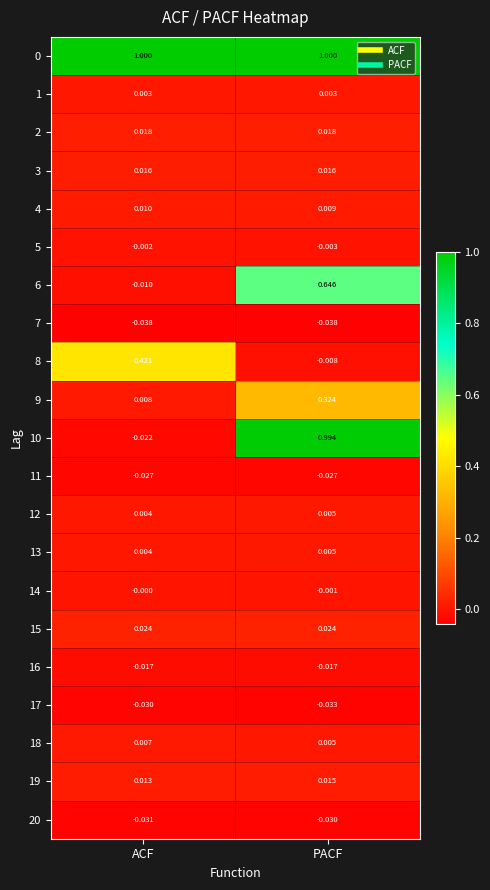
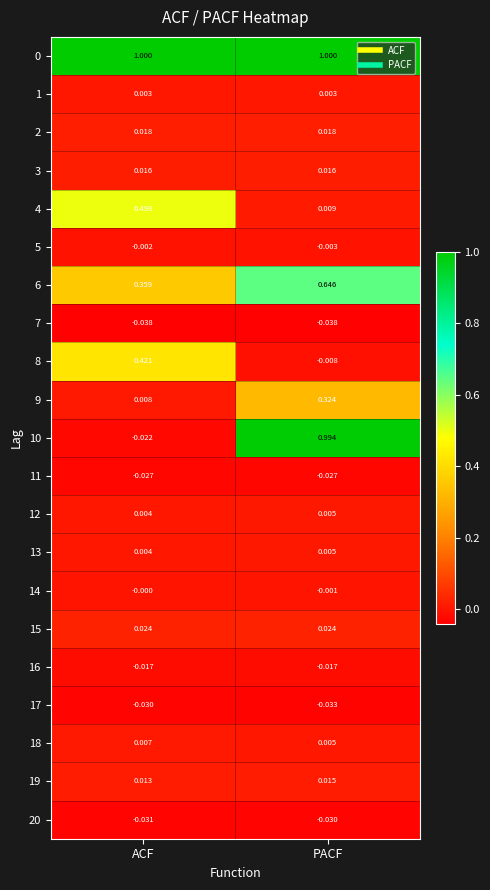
4, ACF: 0.010 -> 0.498
6, ACF: -0.010 -> 0.359
